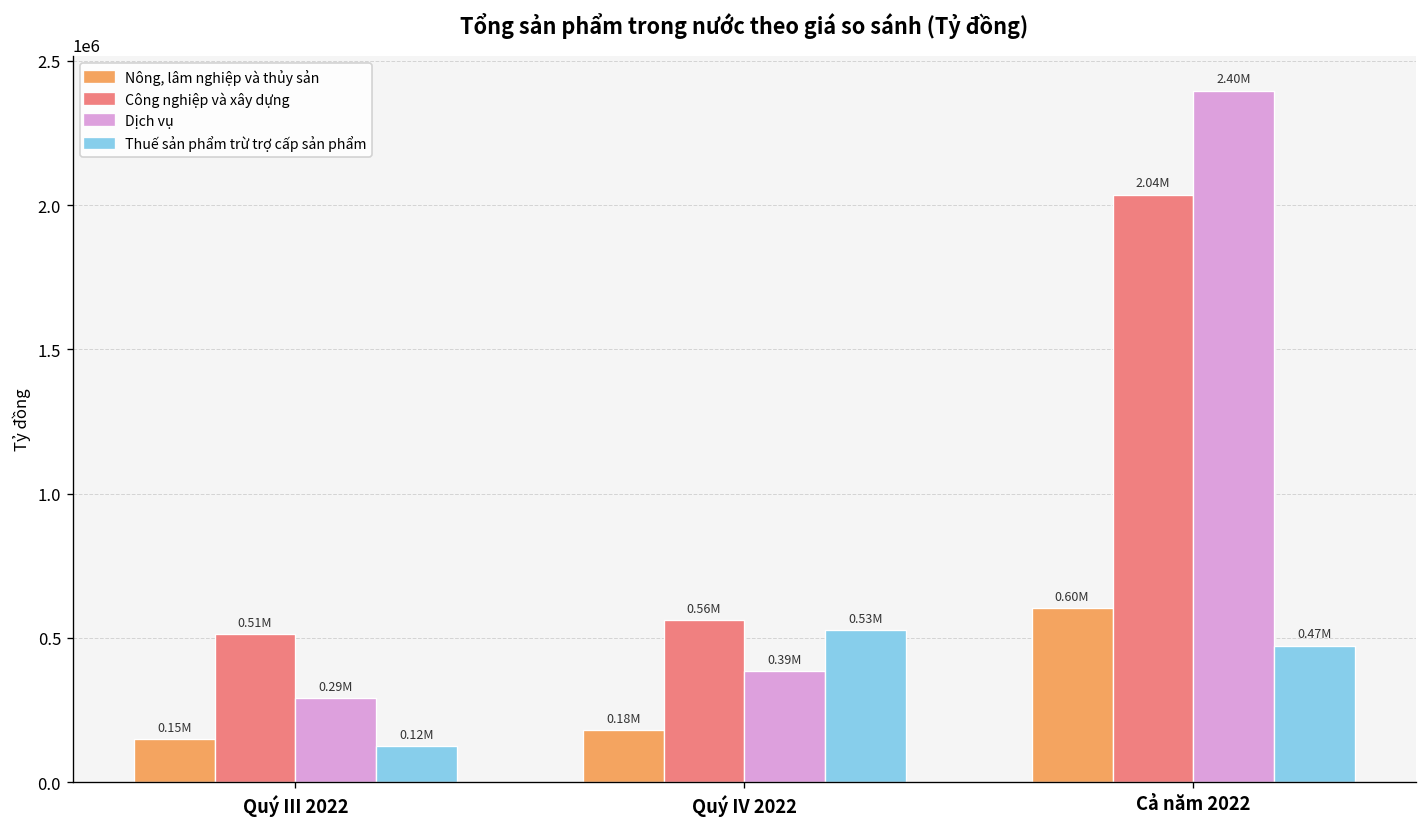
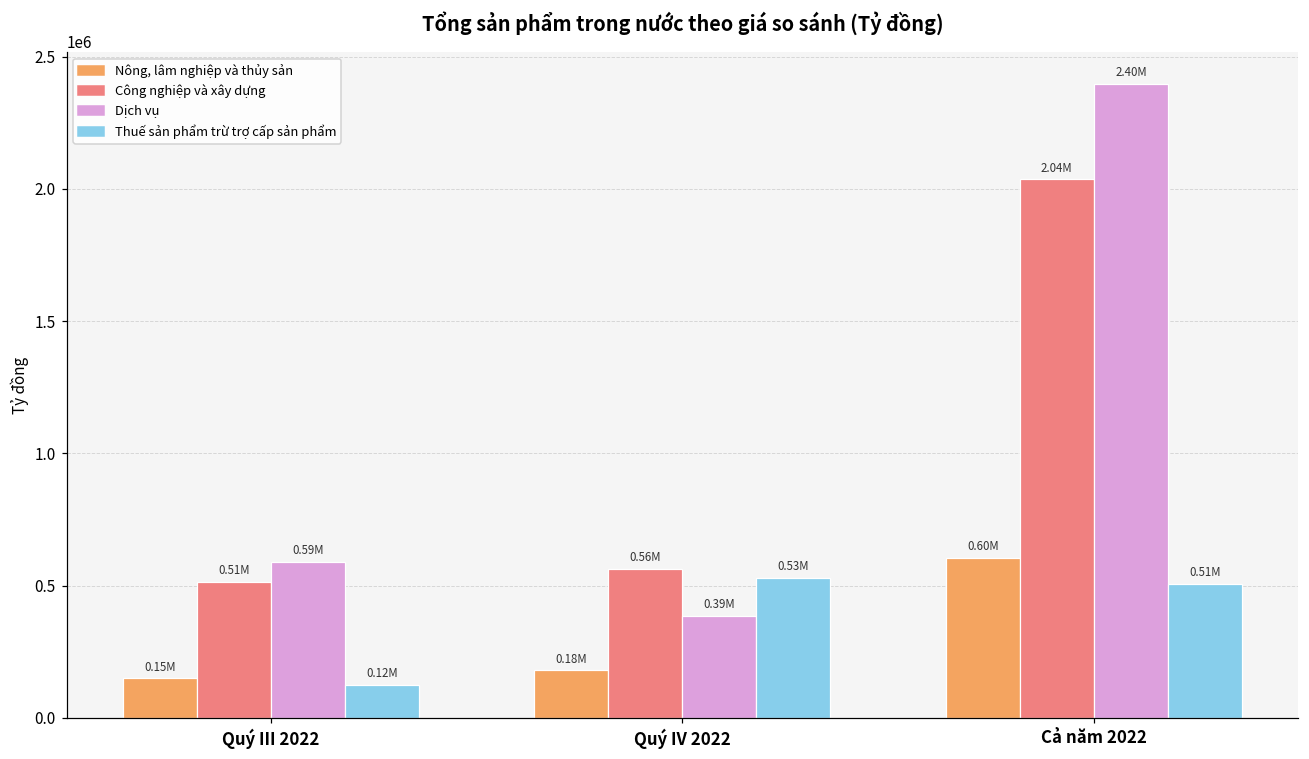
Dịch vụ, Quý III 2022: 0.29M -> 0.59M
Thuế sản phẩm trừ trợ cấp sản phẩm, Cả năm 2022: 0.47M -> 0.51M
